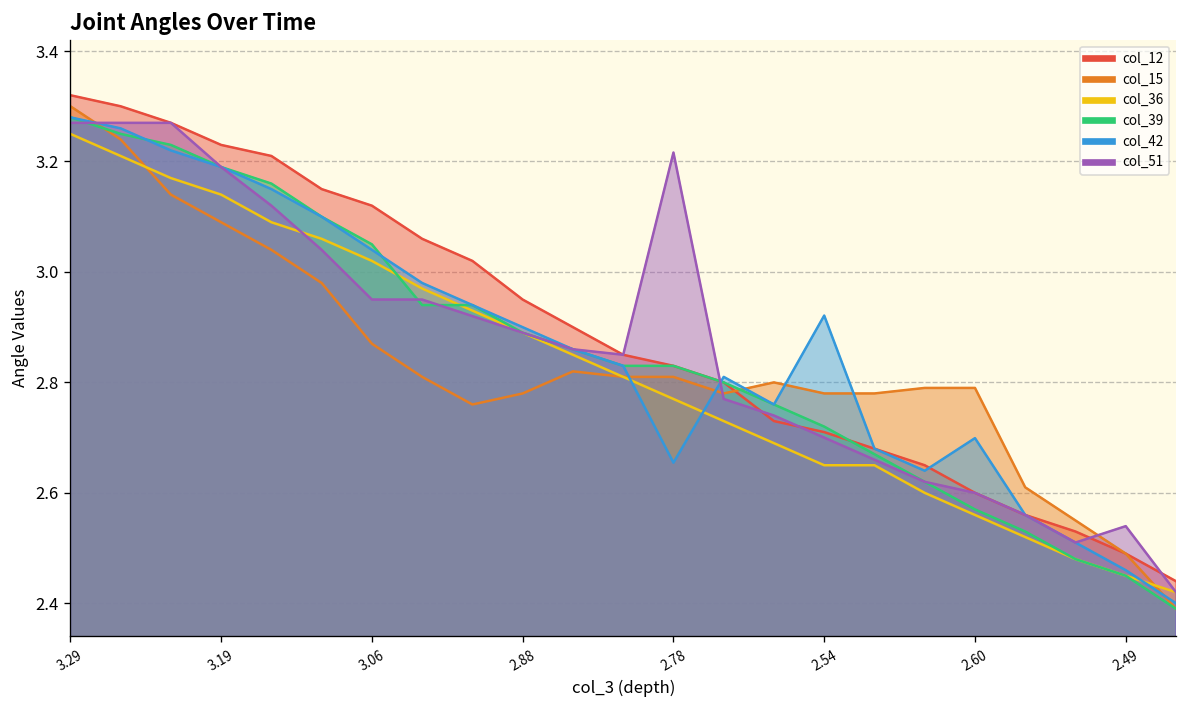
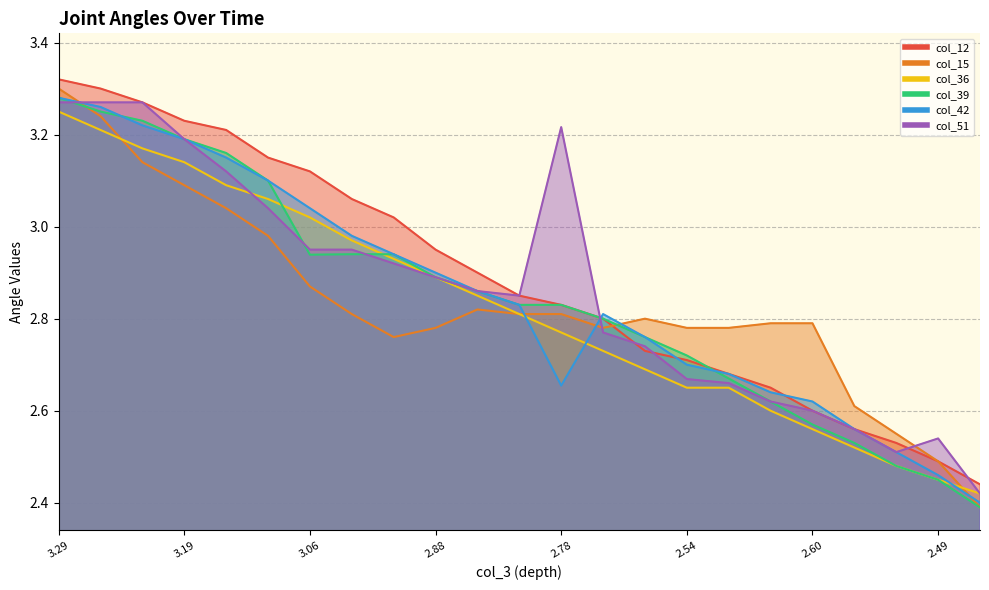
col_39, 3.06: 3.05 -> 2.94
col_42, 2.54: 2.92 -> 2.70
col_51, 2.54: 2.70 -> 2.67
col_42, 2.60: 2.70 -> 2.62
